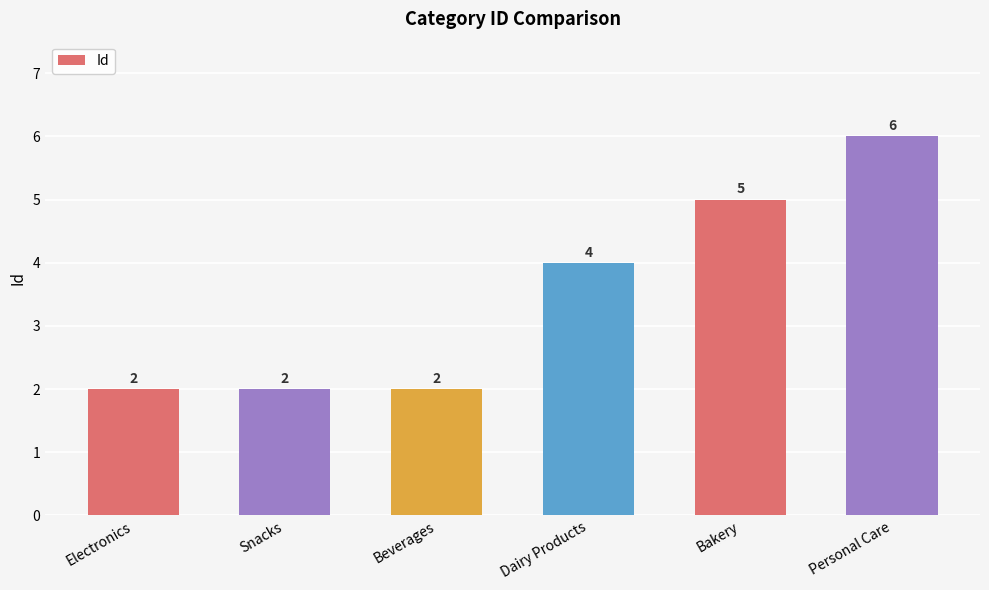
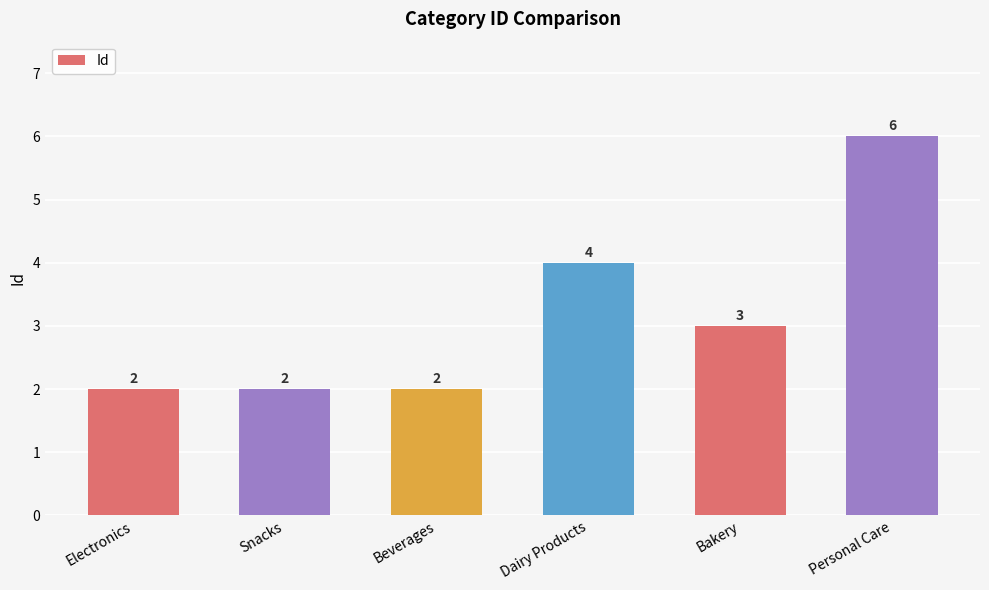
Bakery: 5 -> 3
